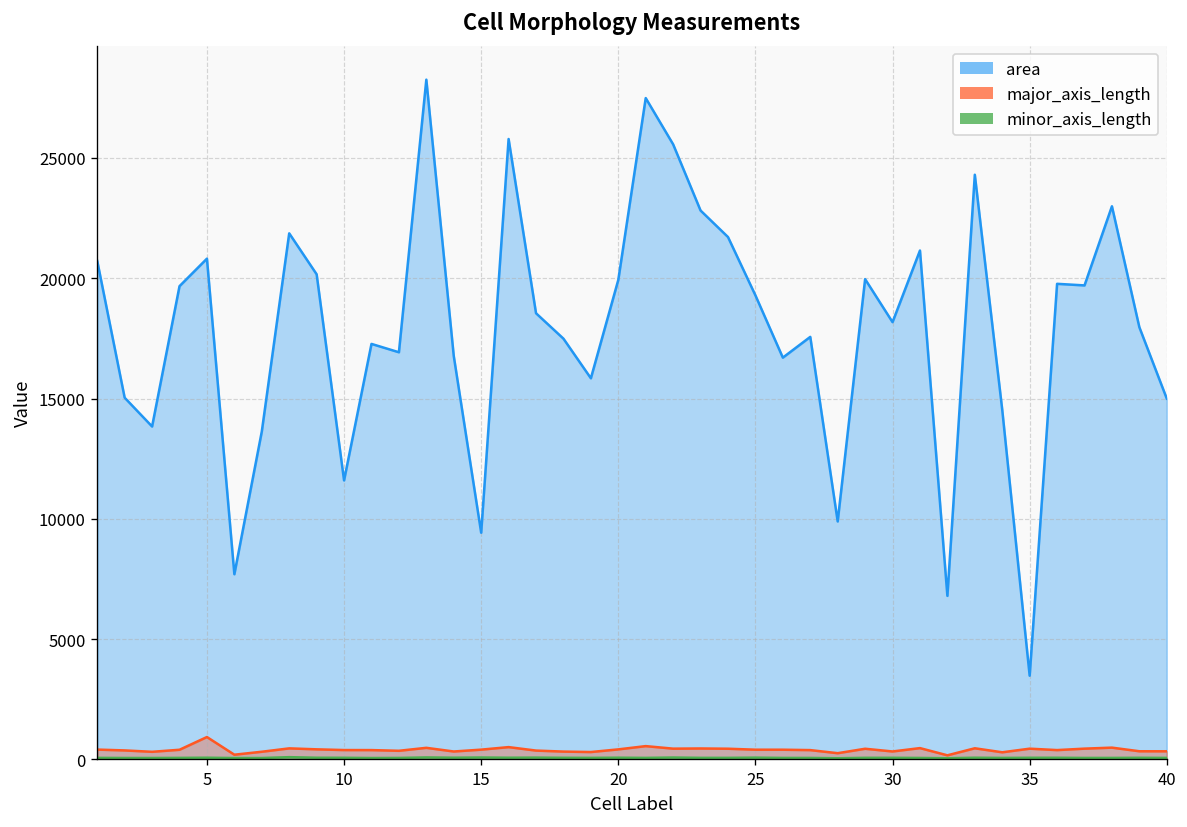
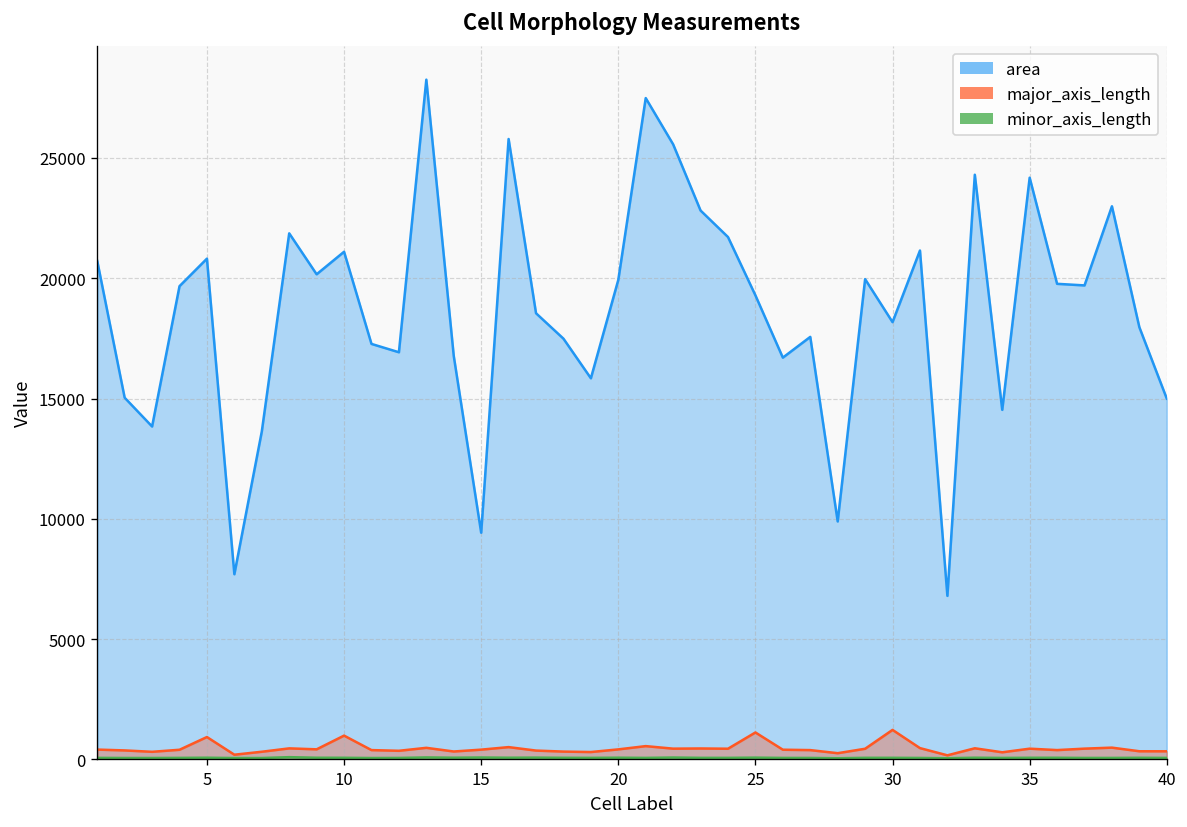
area, 10: 11600 -> 21100
major_axis_length, 10: 400 -> 1000
major_axis_length, 25: 400 -> 1100
major_axis_length, 30: 300 -> 1200
area, 35: 3500 -> 24200
